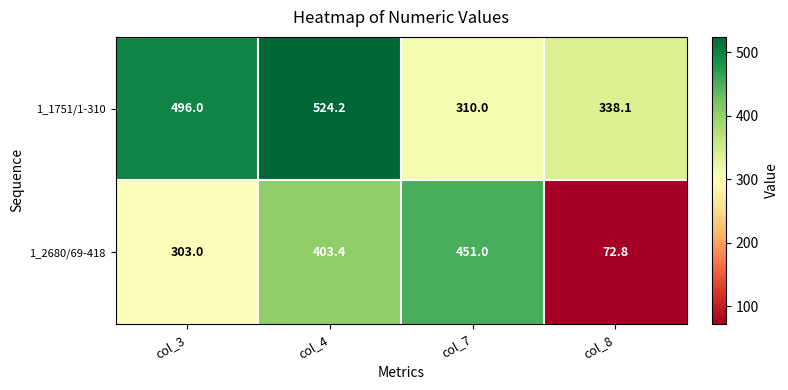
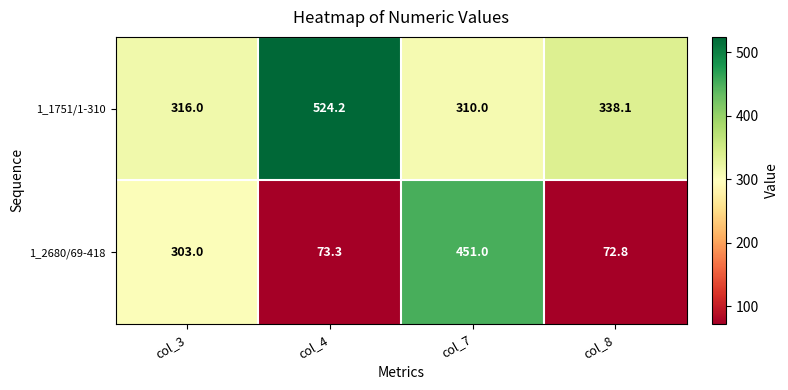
1_1751/1-310, col_3: 496.0 -> 316.0
1_2680/69-418, col_4: 403.4 -> 73.3
